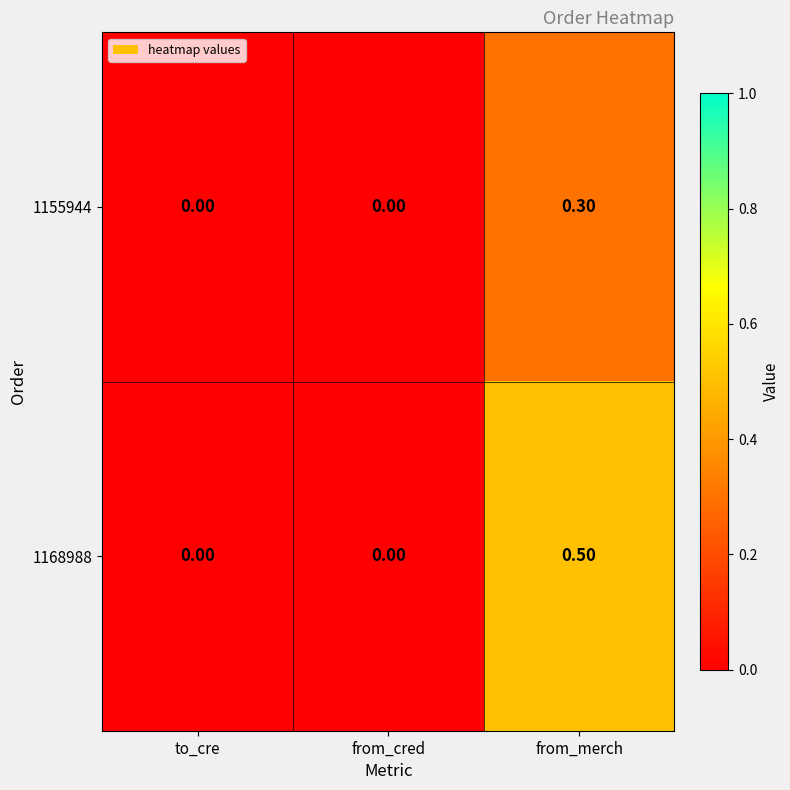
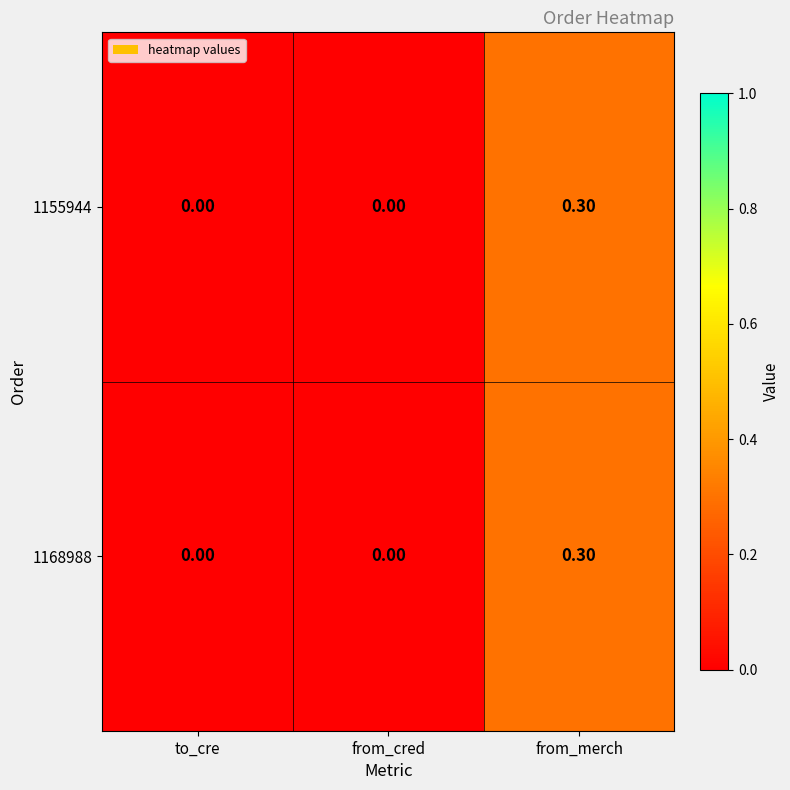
1168988, from_merch: 0.50 -> 0.30
